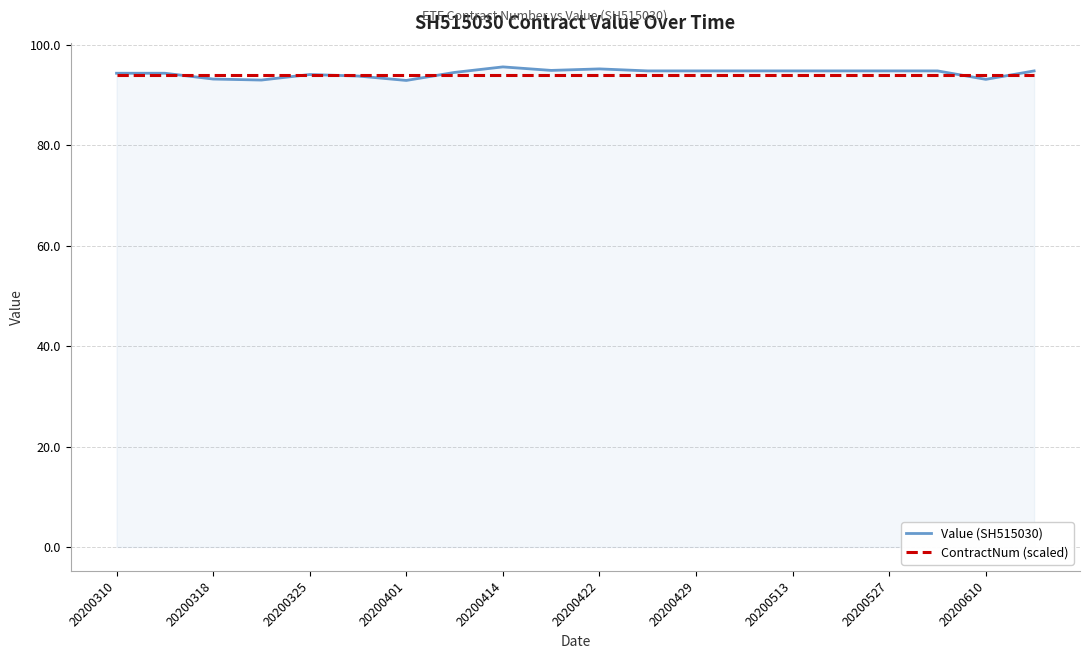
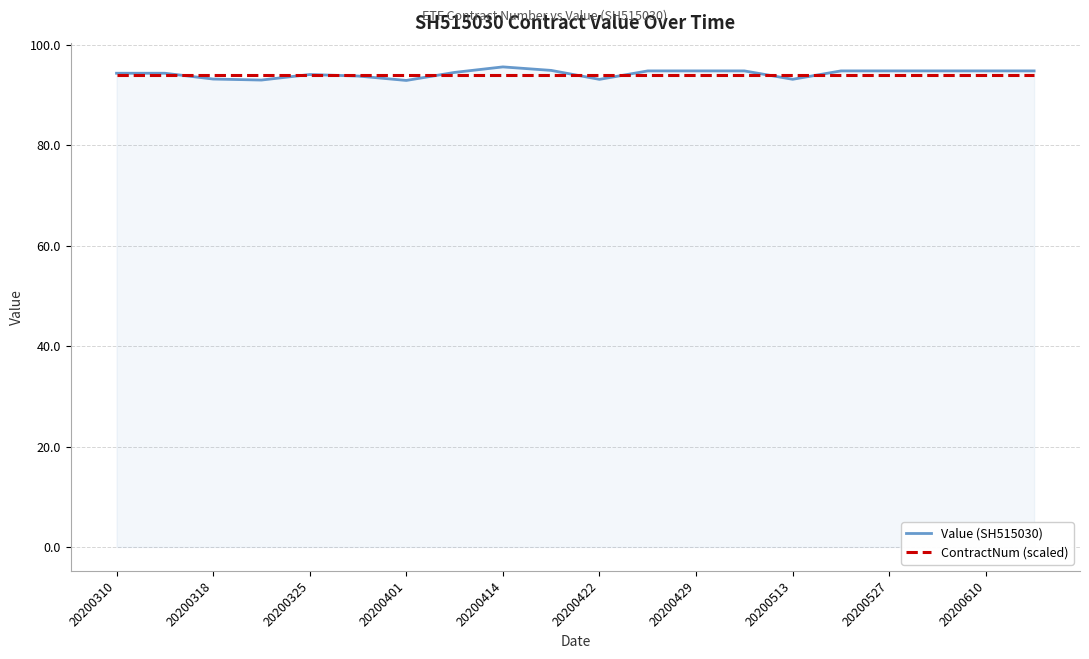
Value (SH515030), 20200422: 95 -> 93
Value (SH515030), 20200513: 95 -> 93
Value (SH515030), 20200610: 93 -> 95
